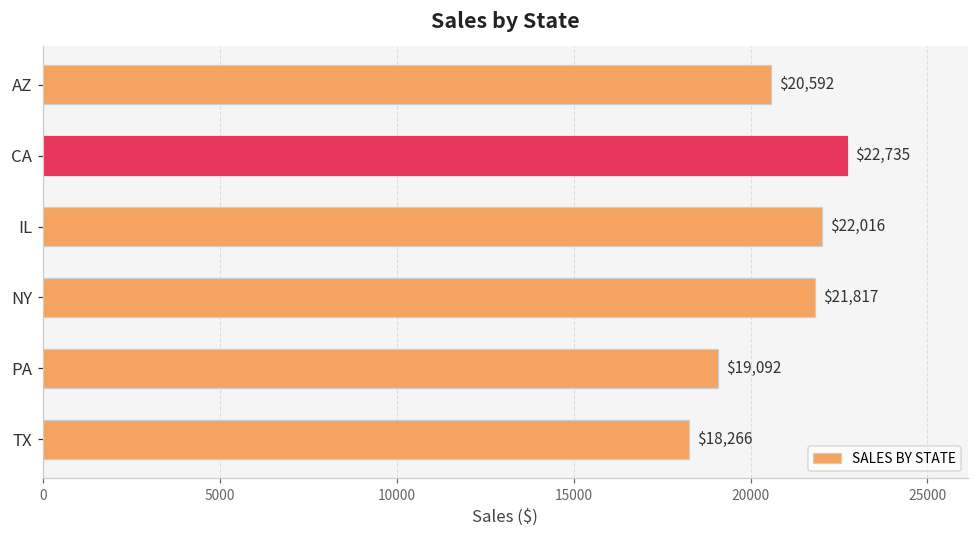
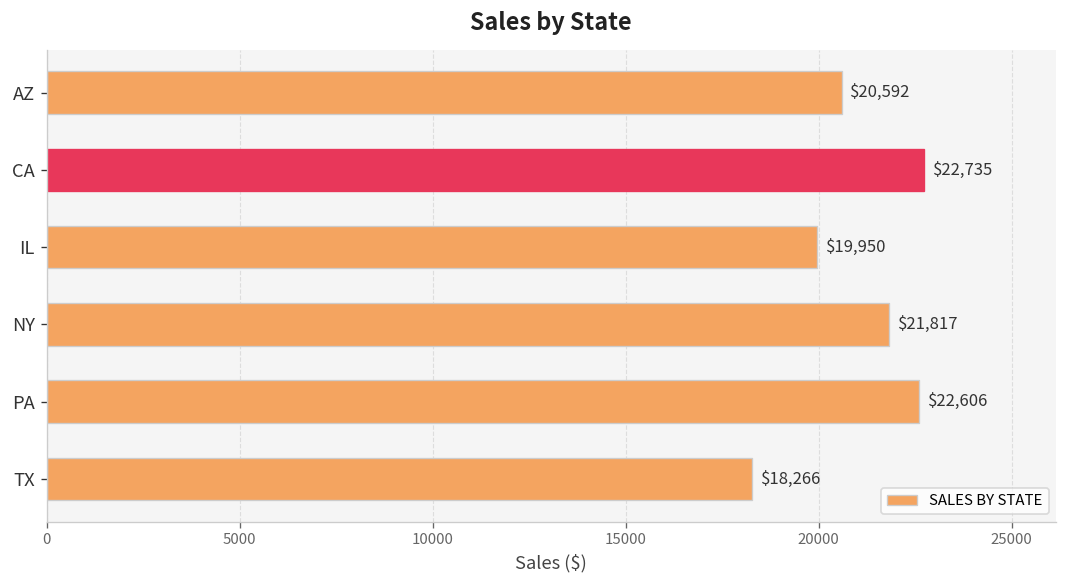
IL: $22,016 -> $19,950
PA: $19,092 -> $22,606
